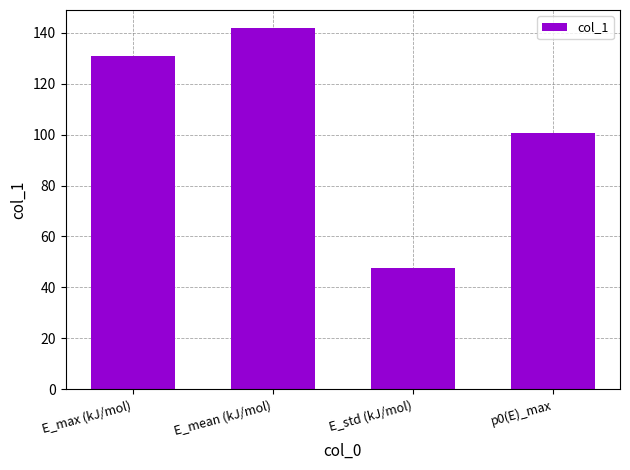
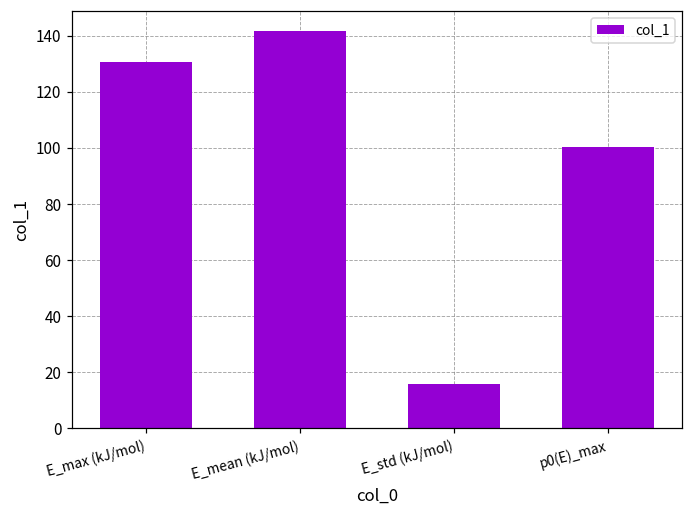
E_std (kJ/mol): 47 -> 16
